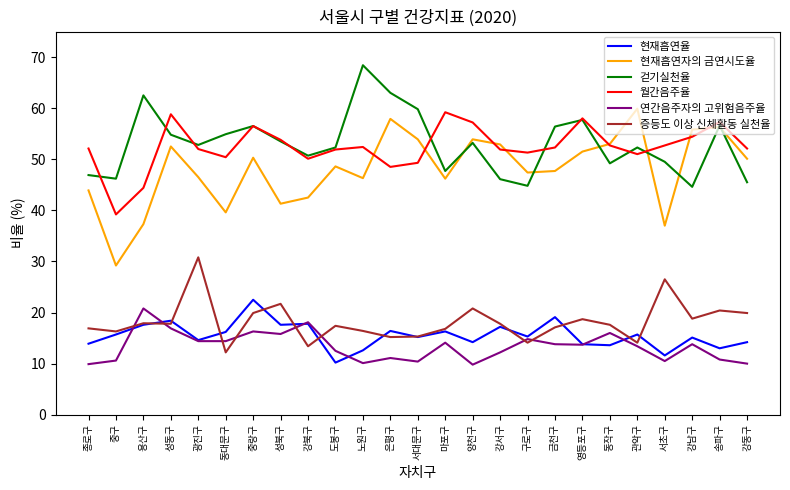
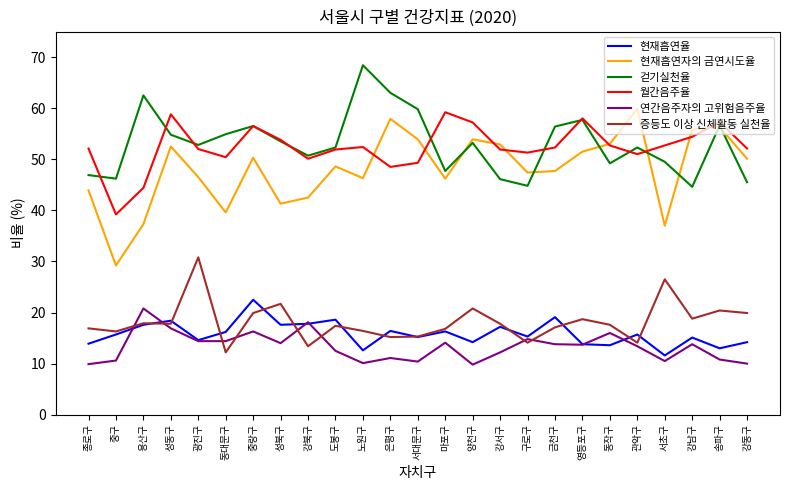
연간음주자의 고위험음주율, 성북구: 16 -> 14
현재흡연율, 도봉구: 10 -> 19
